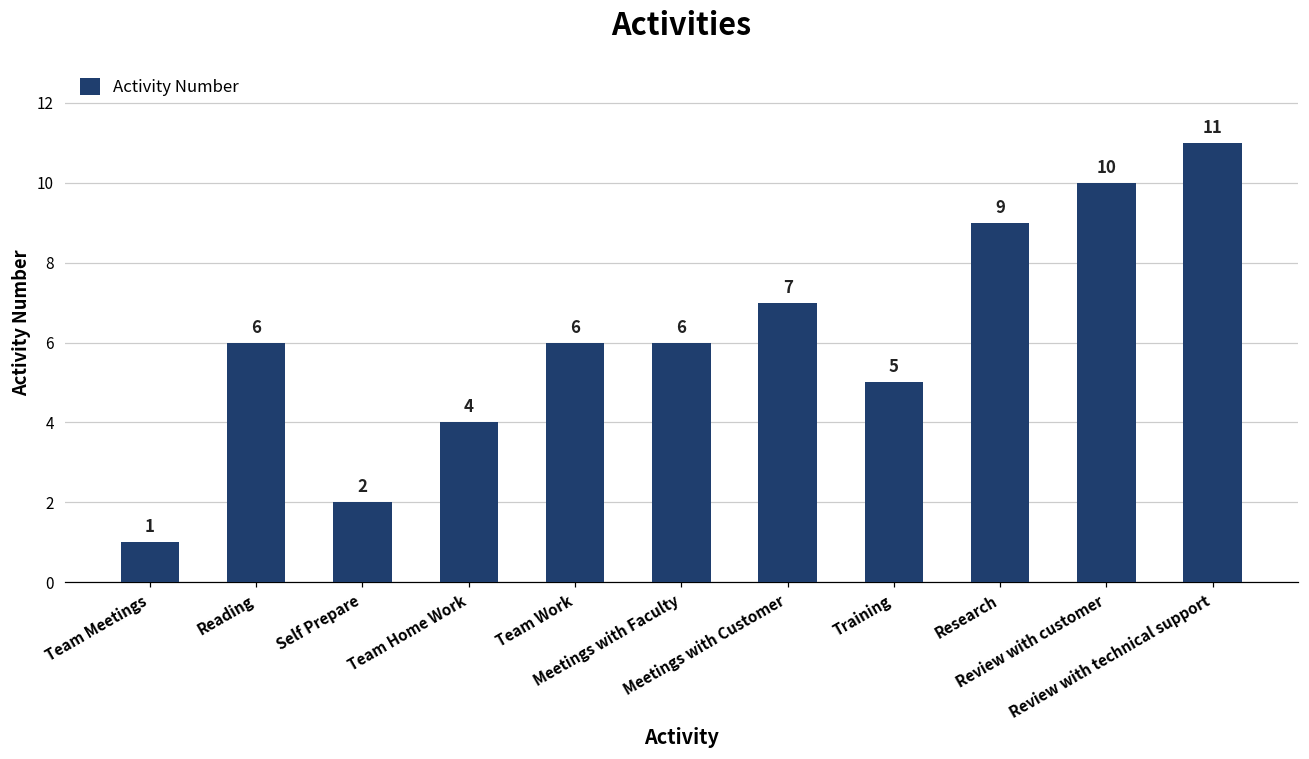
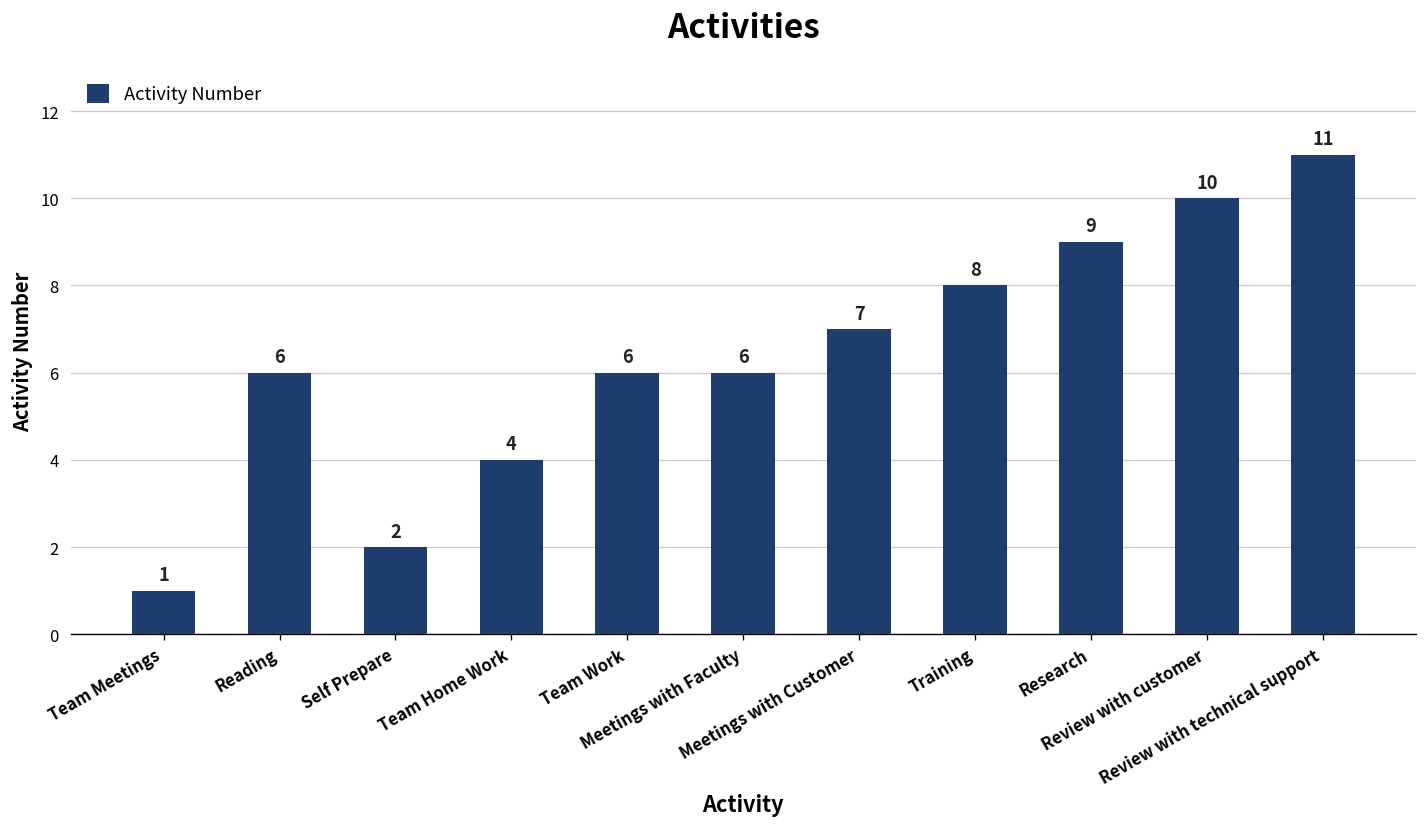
Training: 5 -> 8
